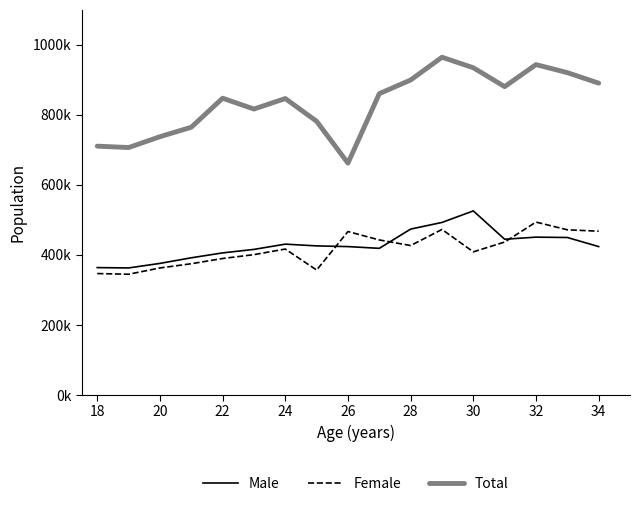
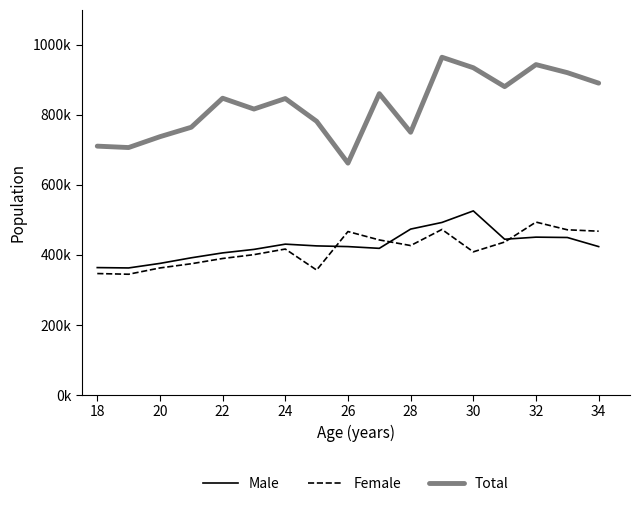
Total, 28: 900000 -> 750000
